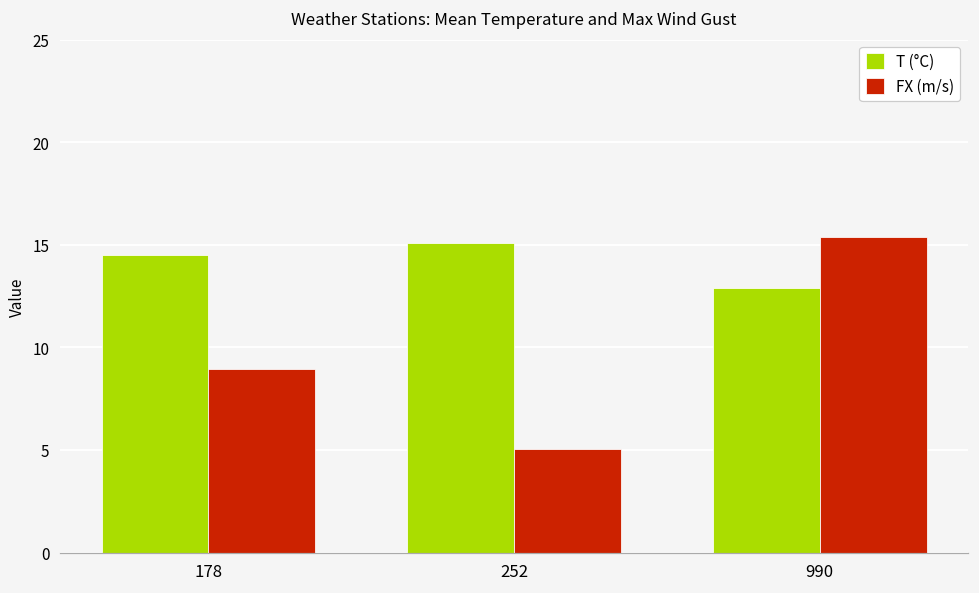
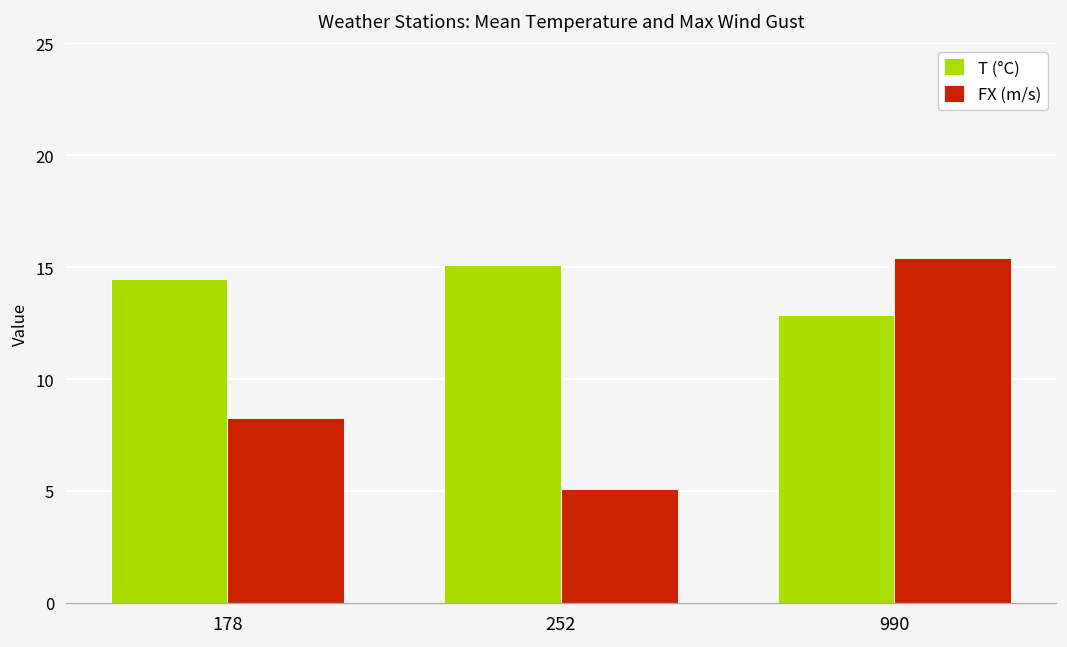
FX (m/s), 178: 9.0 -> 8.3
